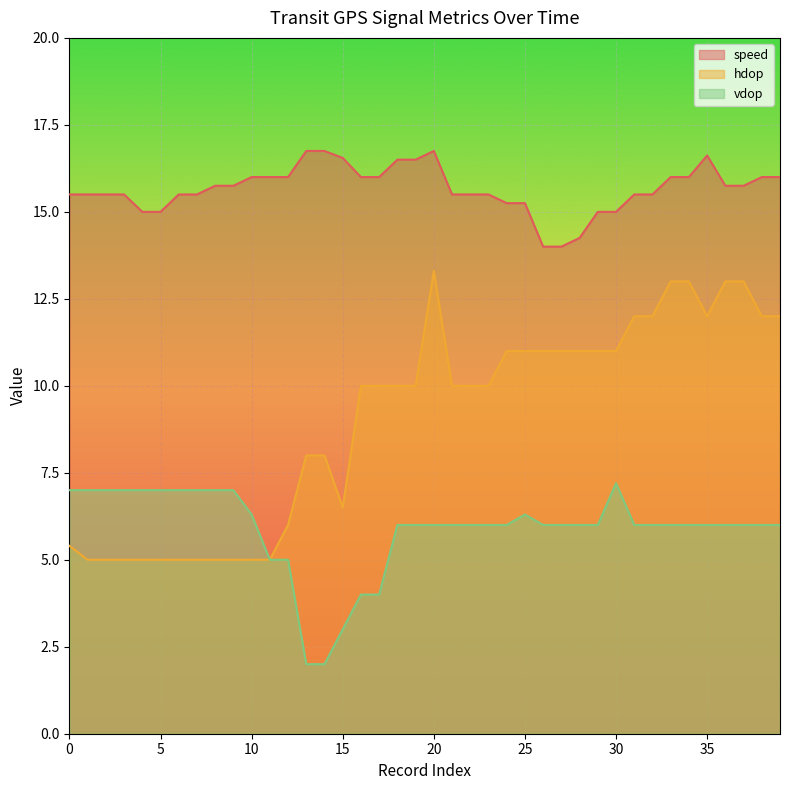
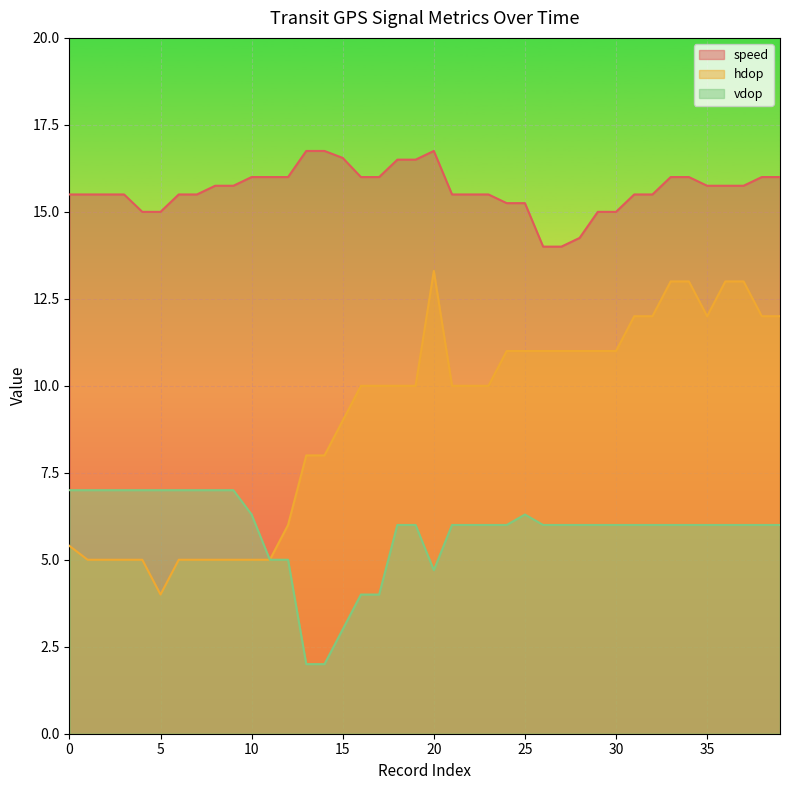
hdop, 5: 5 -> 4
hdop, 15: 6.5 -> 9.0
vdop, 20: 6.0 -> 4.7
vdop, 30: 7.2 -> 6.0
speed, 35: 16.6 -> 15.8
